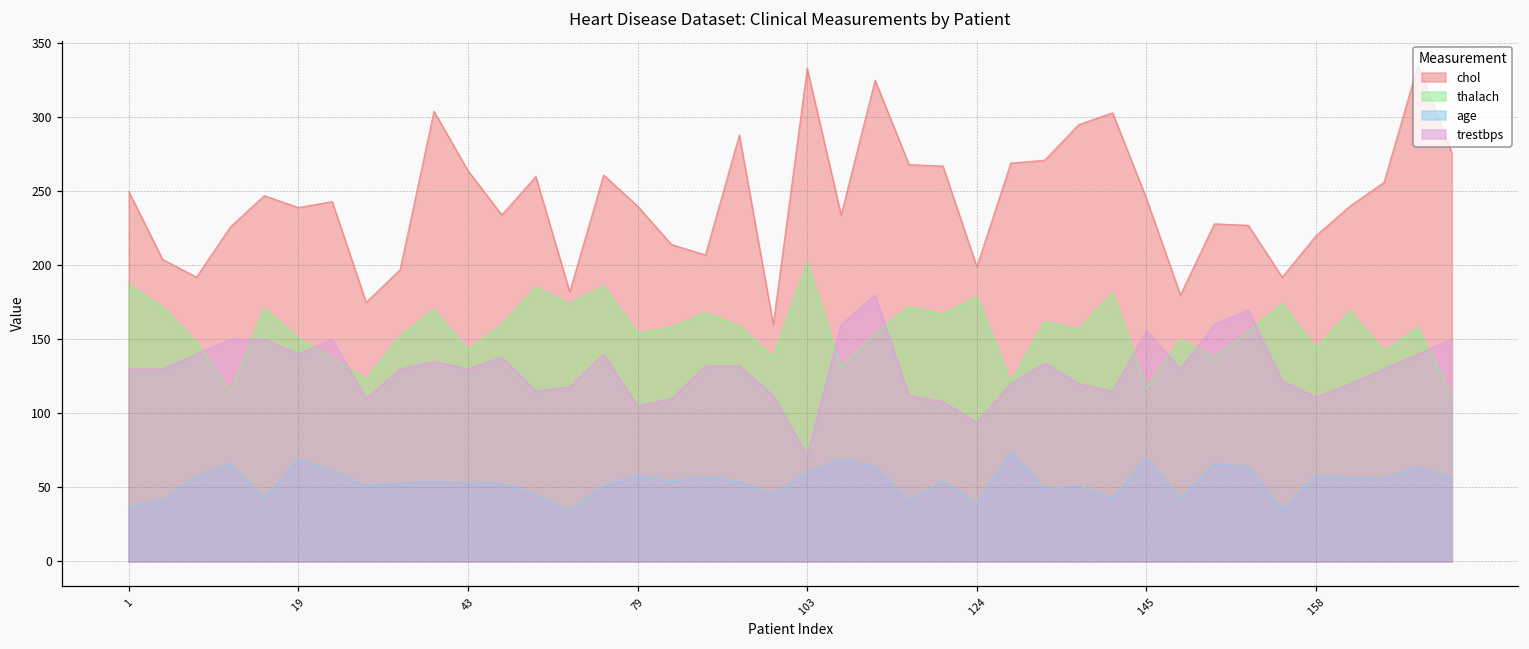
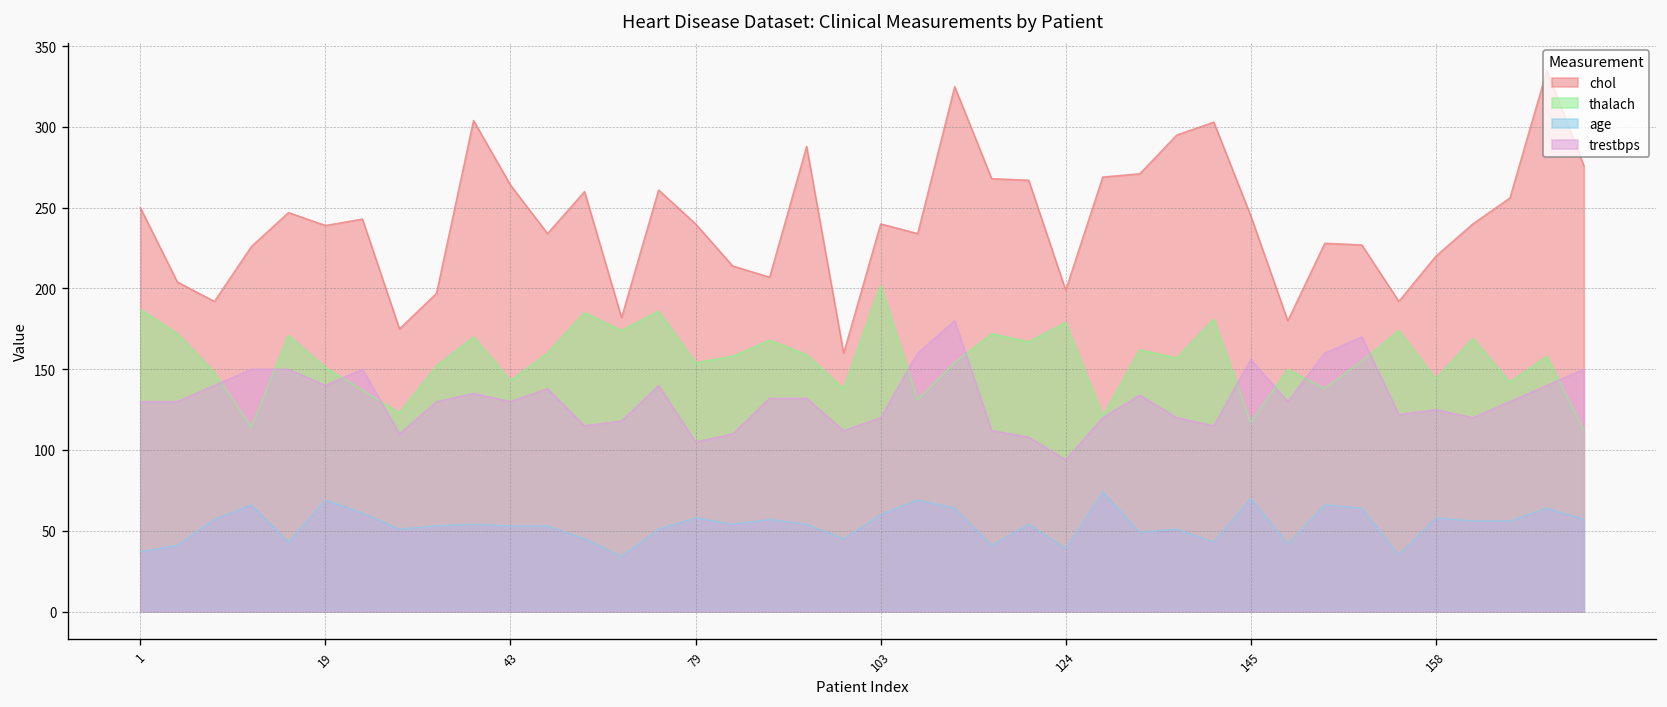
chol, 103: 333 -> 240
trestbps, 103: 72 -> 120
trestbps, 158: 111 -> 125
